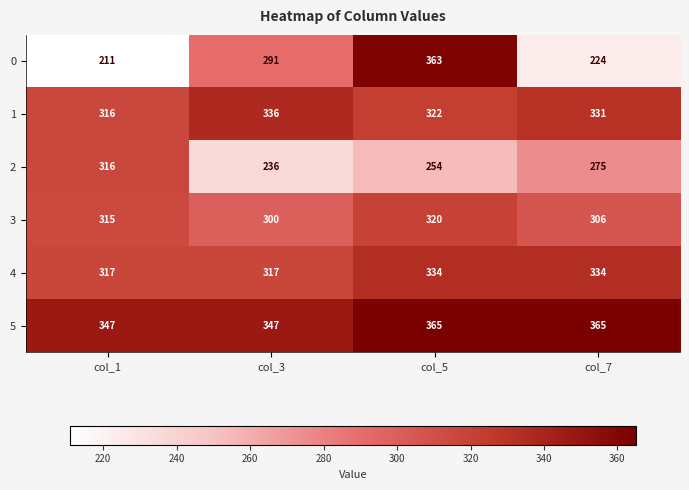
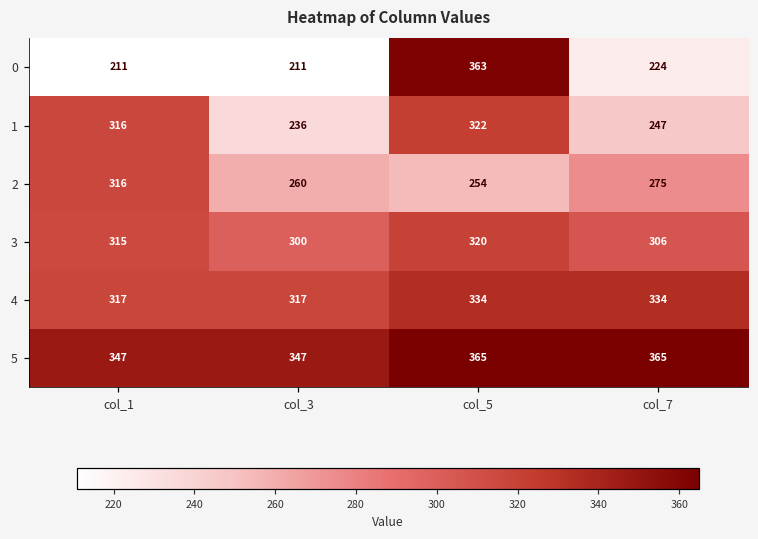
0, col_3: 291 -> 211
1, col_3: 336 -> 236
1, col_7: 331 -> 247
2, col_3: 236 -> 260
